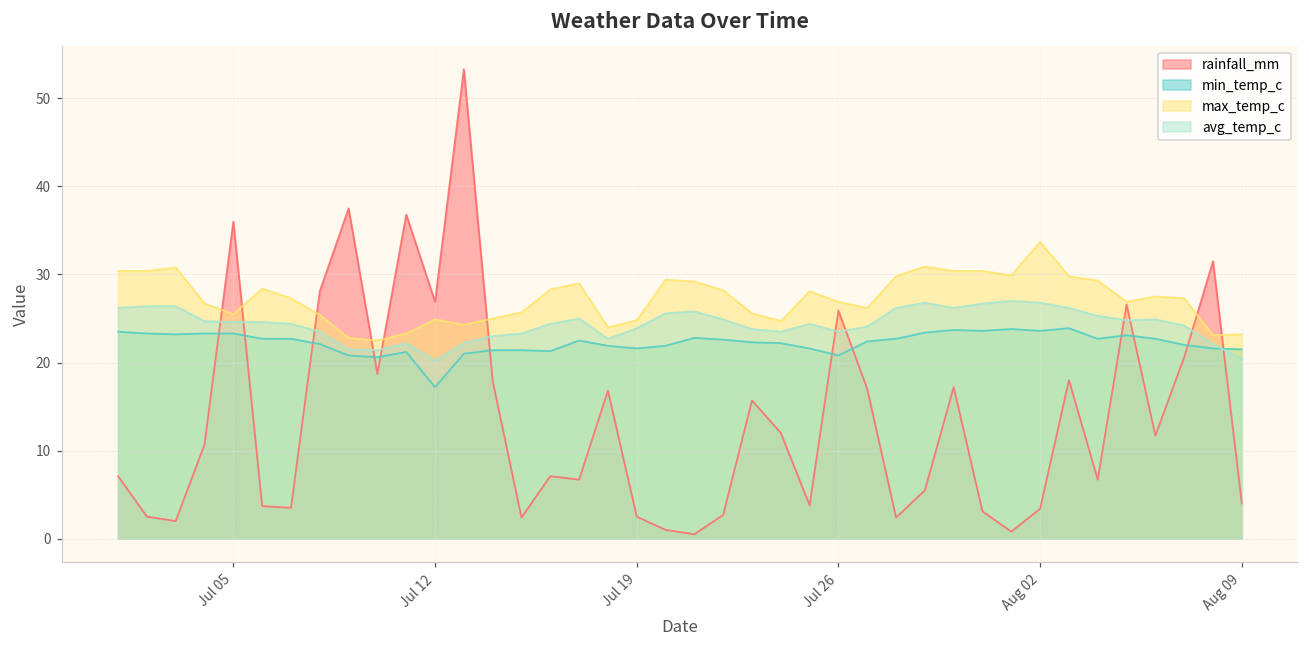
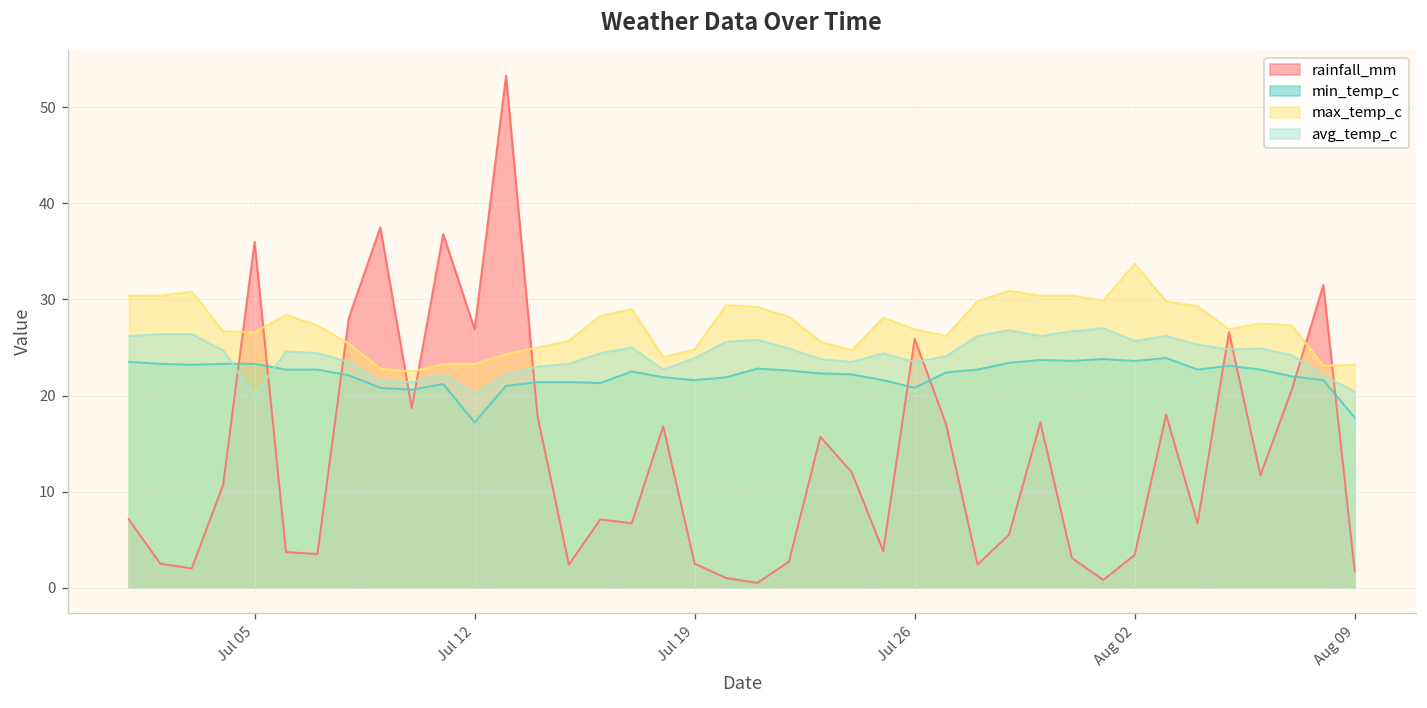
max_temp_c, Jul 05: 26 -> 27
avg_temp_c, Jul 05: 25 -> 20
max_temp_c, Jul 12: 25 -> 23
avg_temp_c, Aug 02: 27 -> 26
rainfall_mm, Aug 09: 4 -> 2
min_temp_c, Aug 09: 22 -> 18
